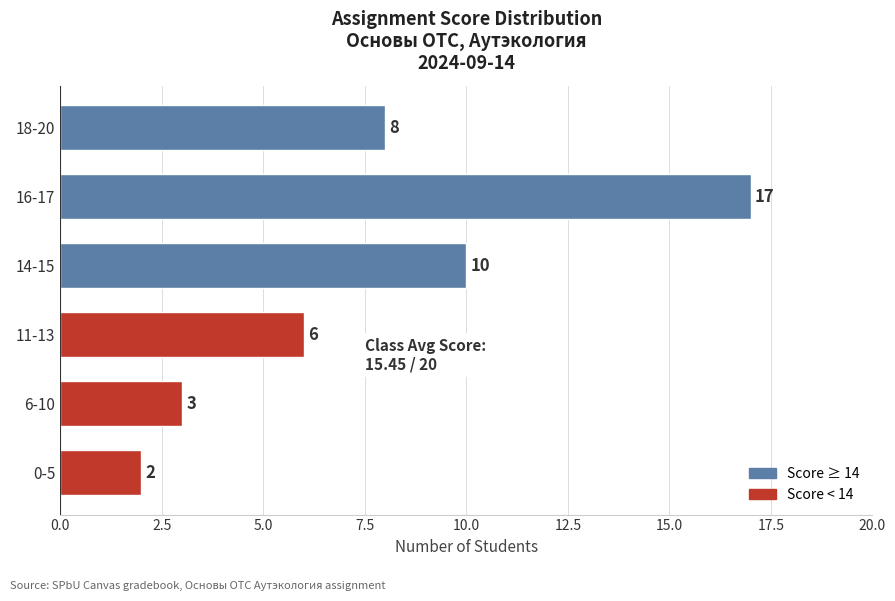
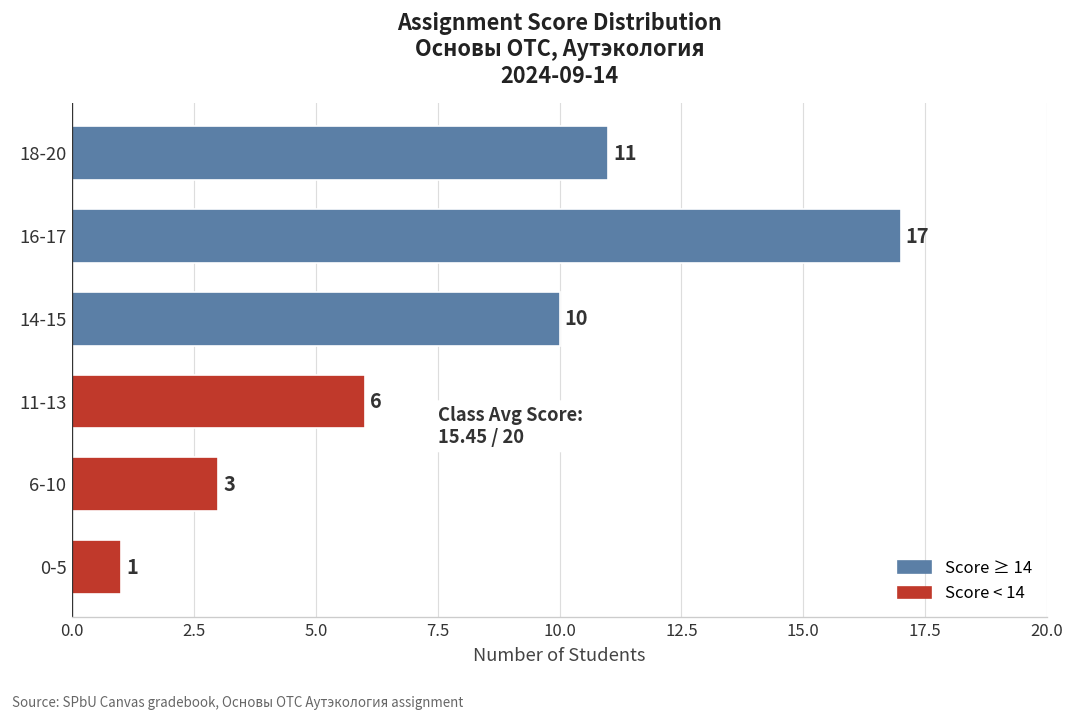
18-20: 8 -> 11
0-5: 2 -> 1
